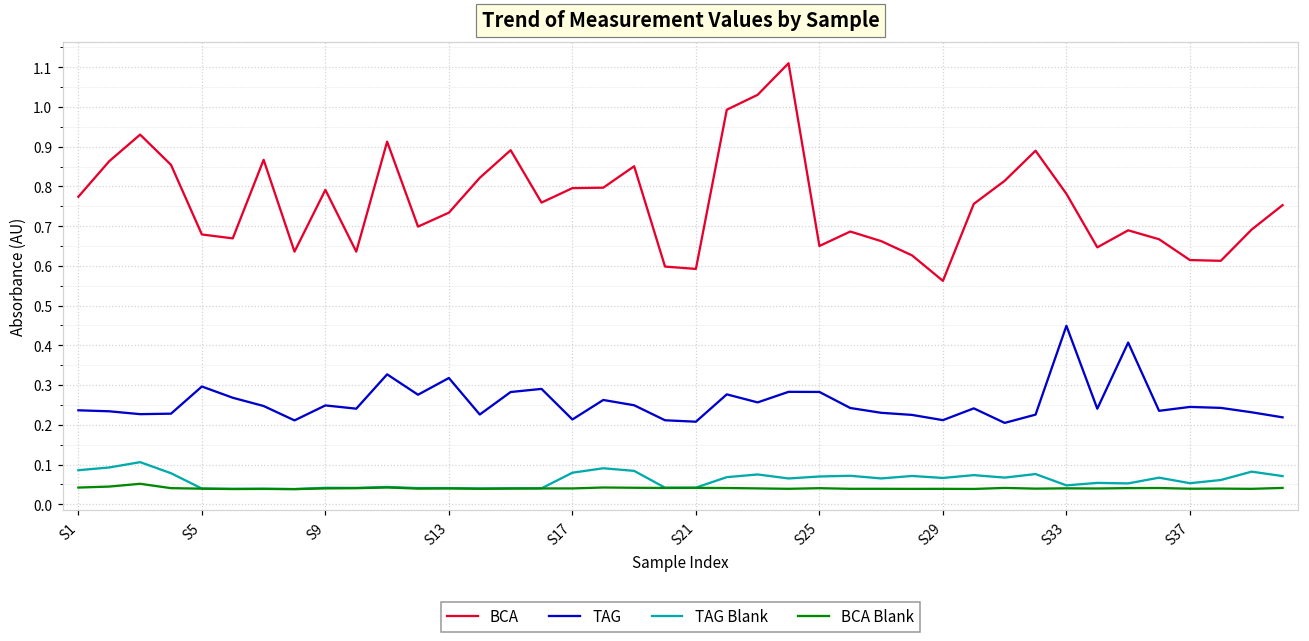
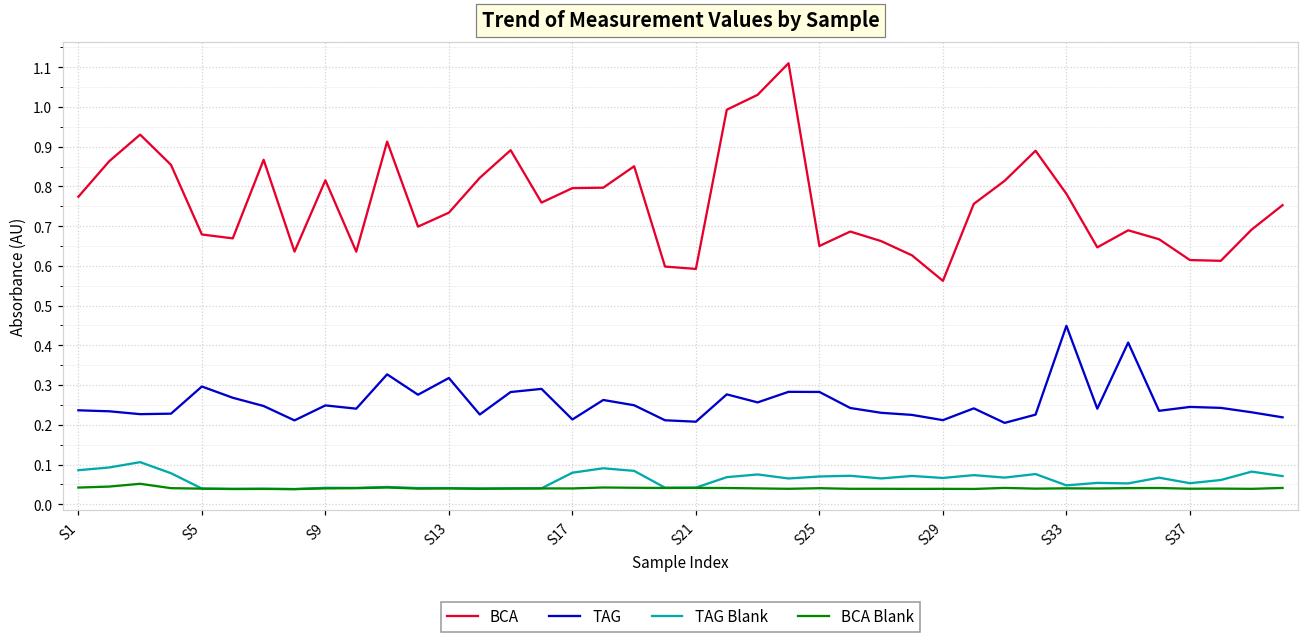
BCA, S9: 0.79 -> 0.82
